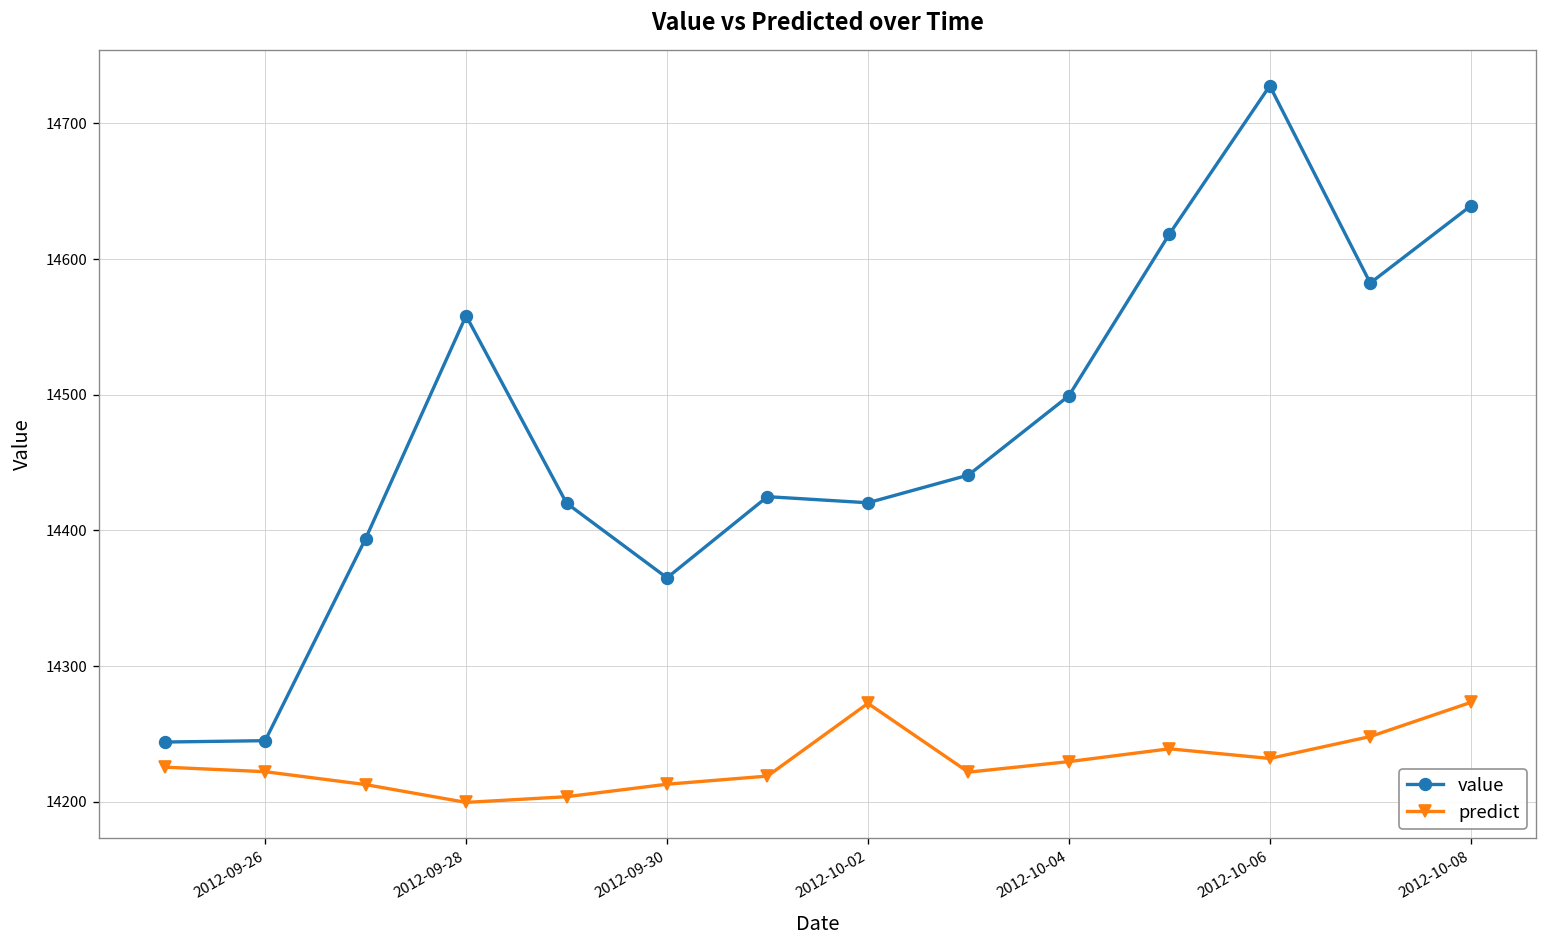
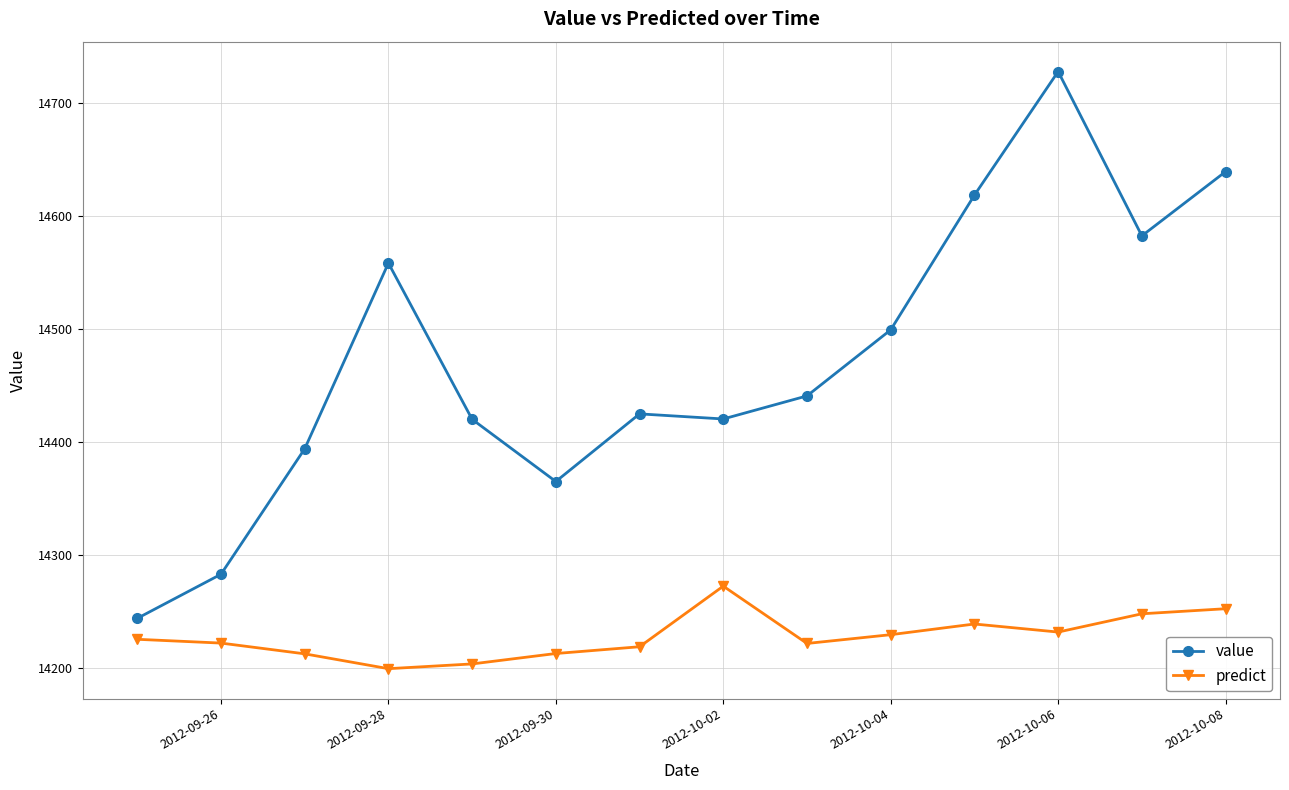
value, 2012-09-26: 14245 -> 14283
predict, 2012-10-08: 14273 -> 14253
